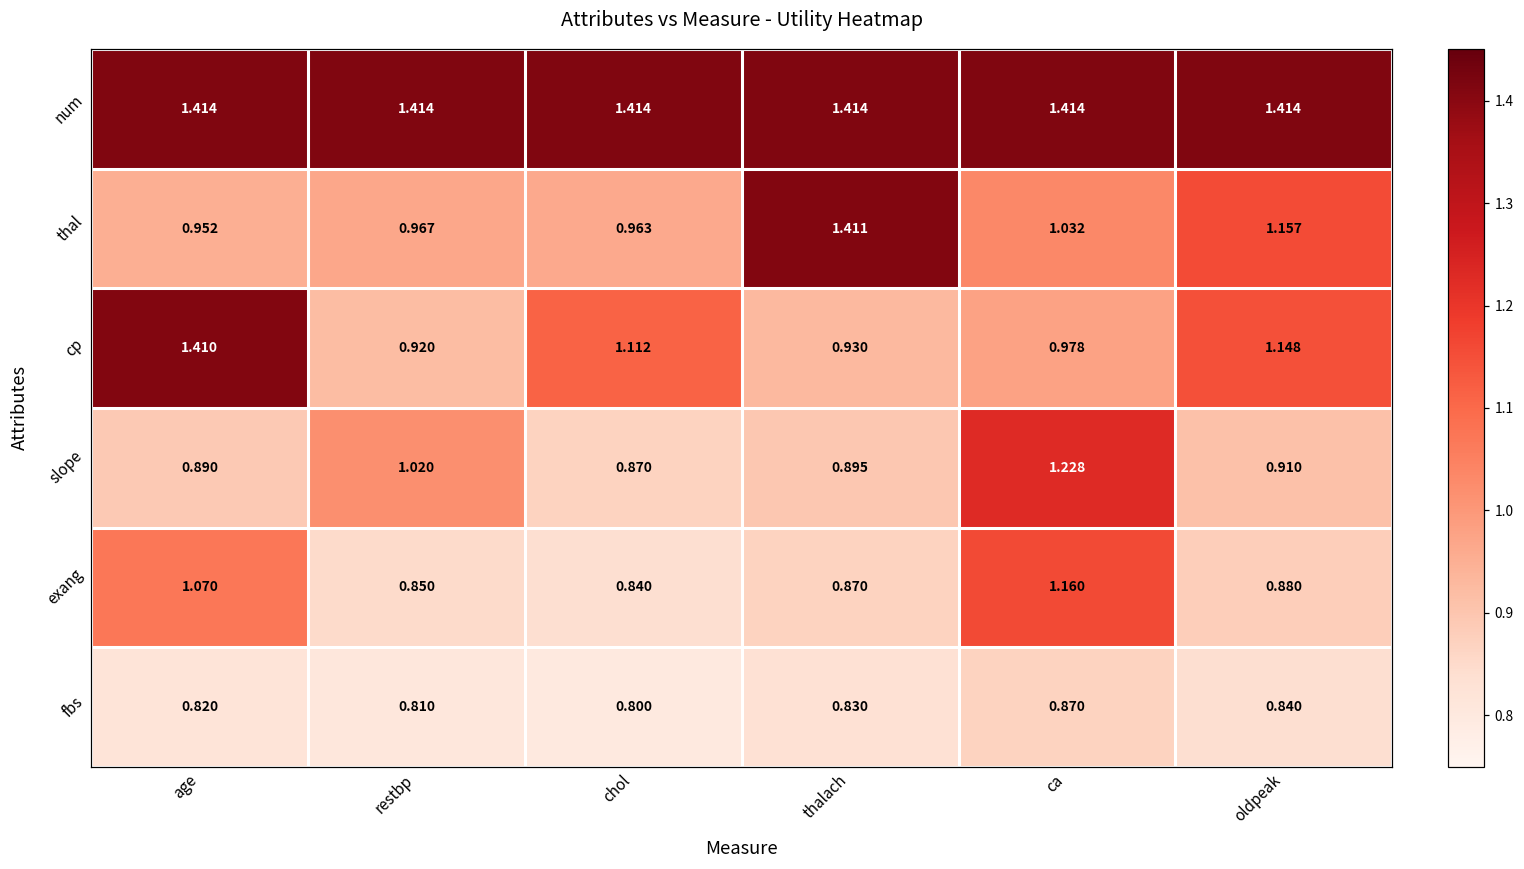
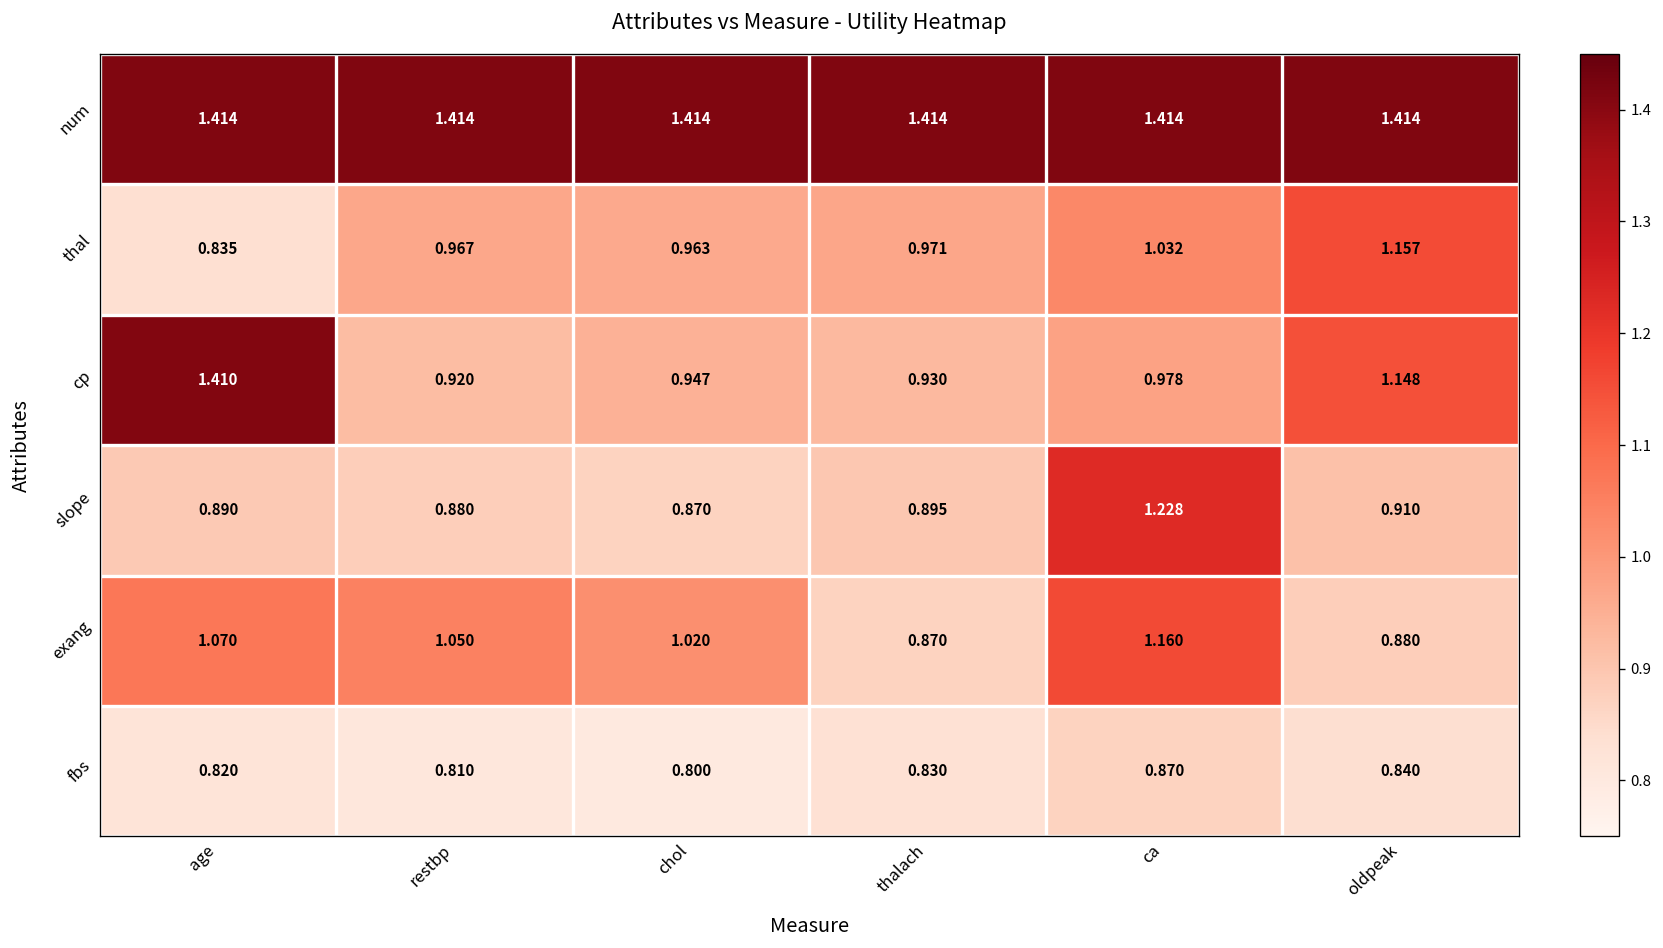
thal, age: 0.952 -> 0.835
thal, thalach: 1.411 -> 0.971
cp, chol: 1.112 -> 0.947
slope, restbp: 1.020 -> 0.880
exang, restbp: 0.850 -> 1.050
exang, chol: 0.840 -> 1.020
